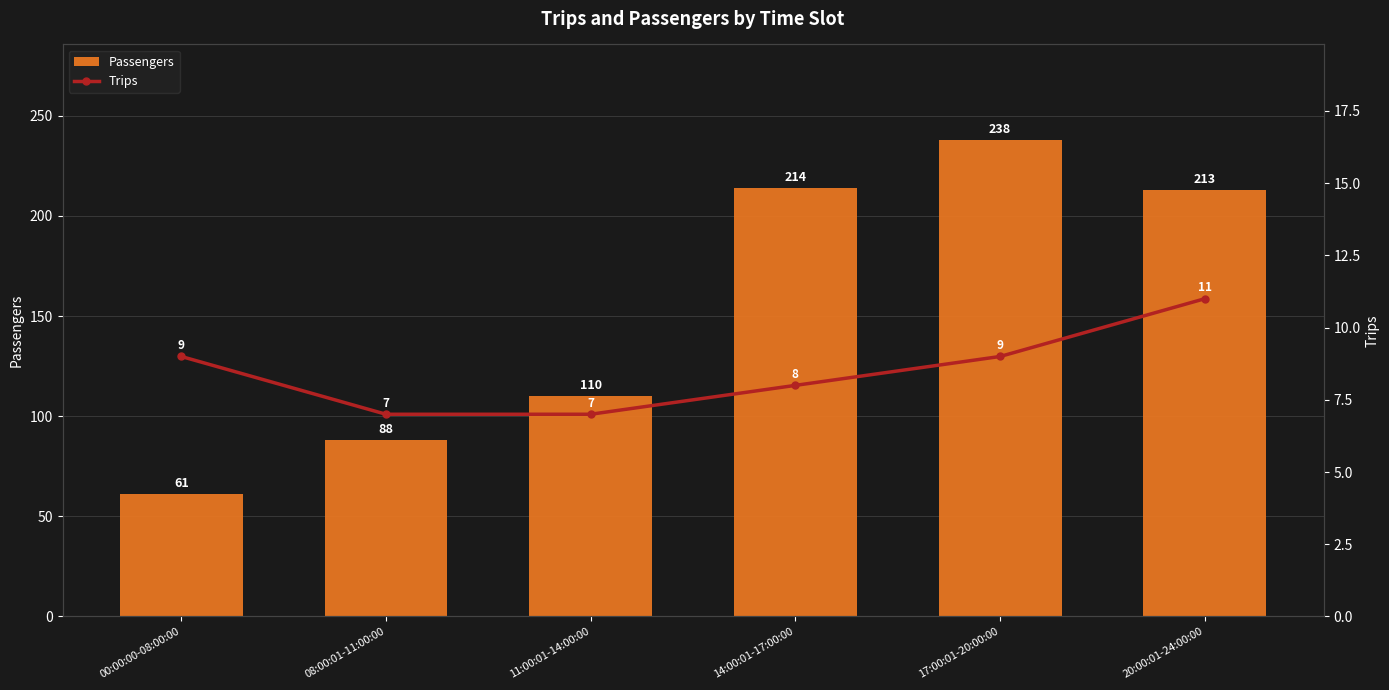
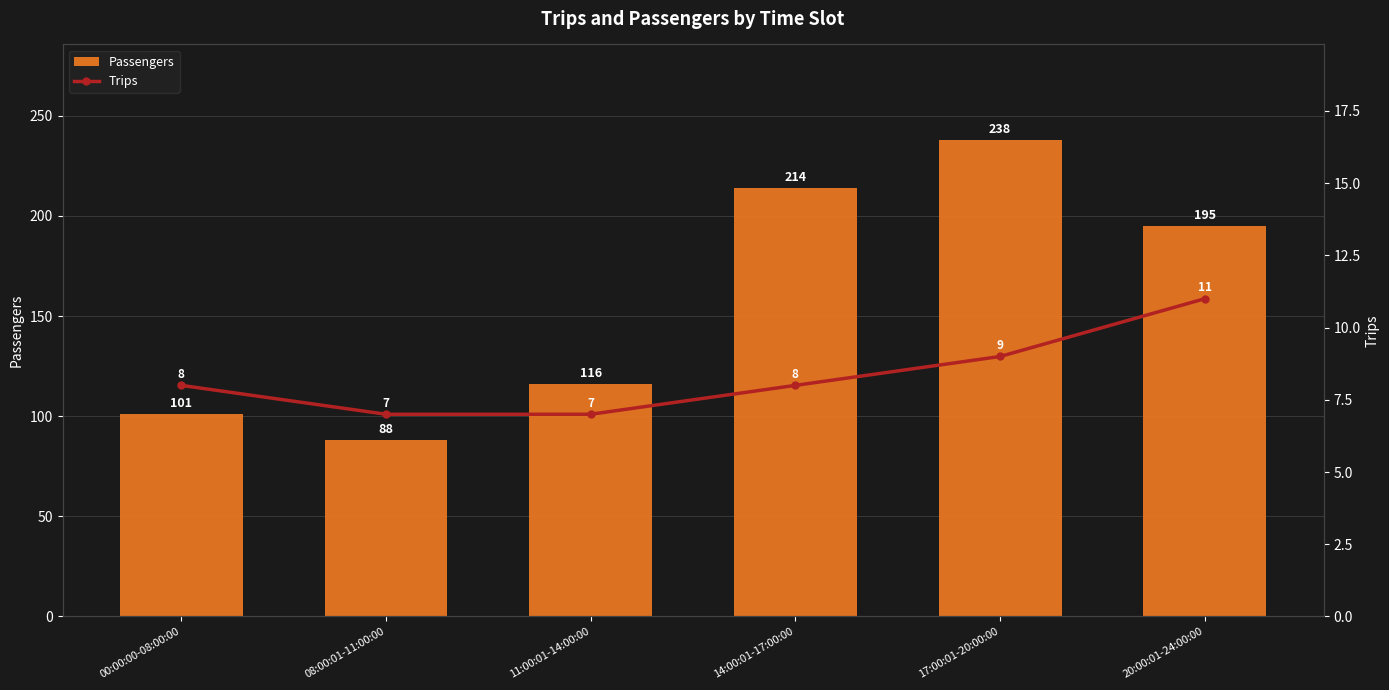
Passengers, 00:00:00-08:00:00: 61 -> 101
Passengers, 11:00:01-14:00:00: 110 -> 116
Passengers, 20:00:01-24:00:00: 213 -> 195
Trips, 00:00:00-08:00:00: 9 -> 8
